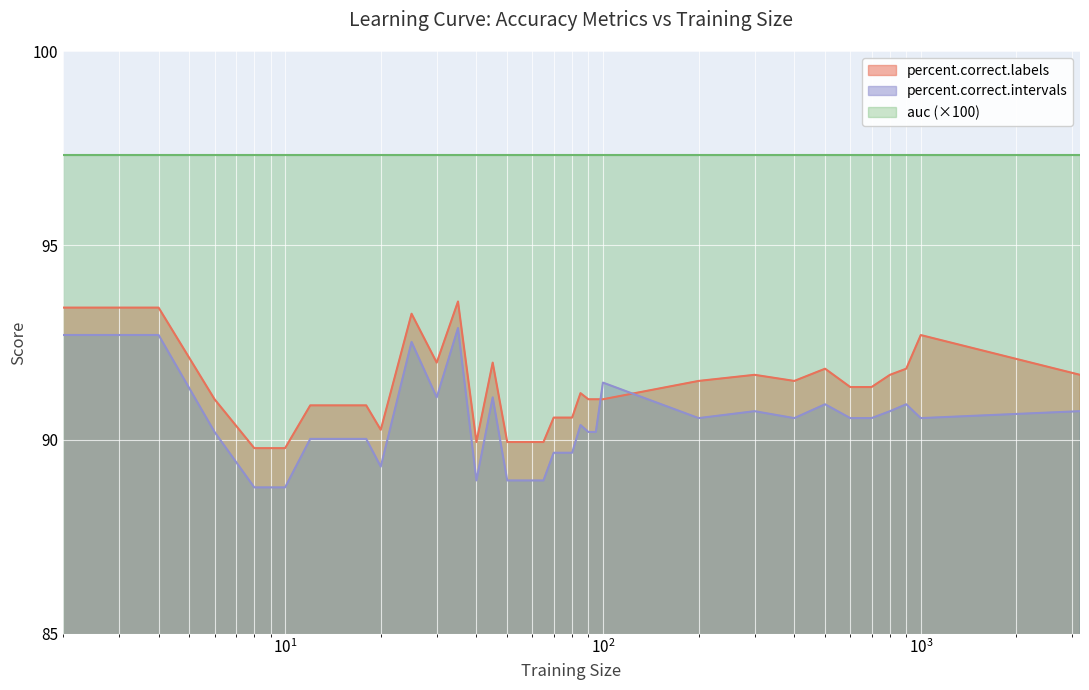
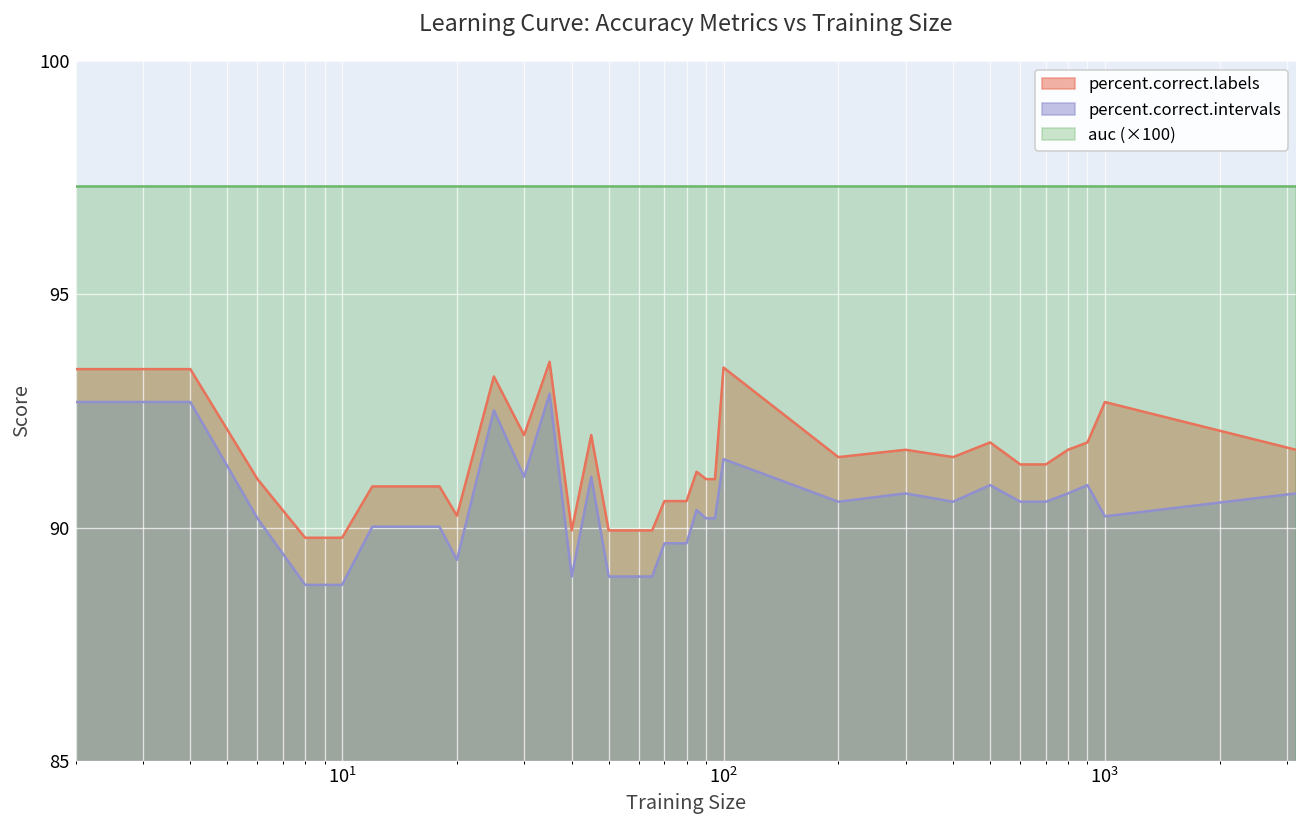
percent.correct.labels, 10^2: 91.0 -> 93.4
percent.correct.intervals, 10^3: 90.6 -> 90.2
